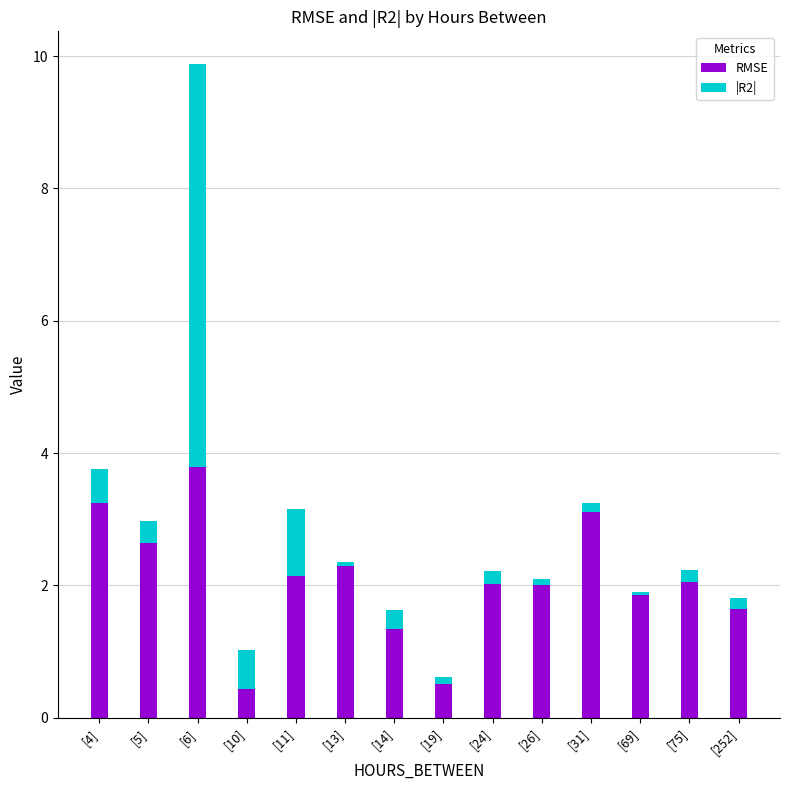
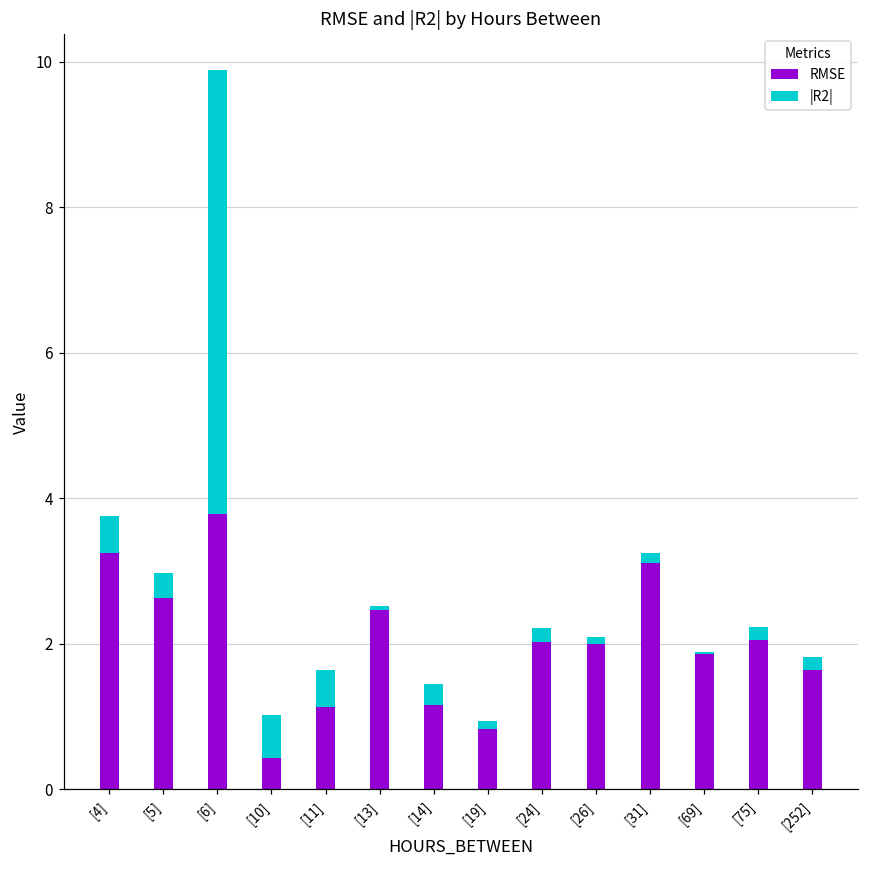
RMSE, [11]: 2.1 -> 1.1
|R2|, [11]: 1.0 -> 0.5
RMSE, [13]: 2.3 -> 2.5
RMSE, [14]: 1.3 -> 1.2
RMSE, [19]: 0.5 -> 0.8
